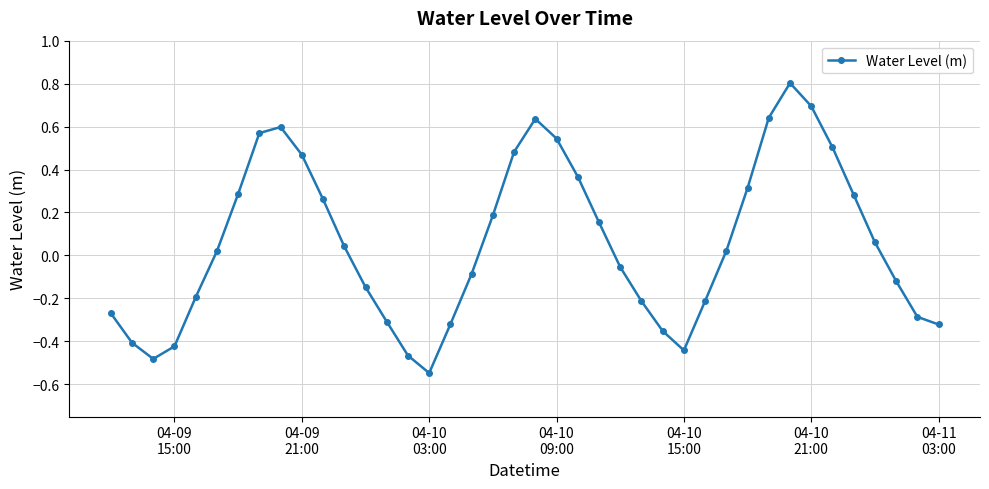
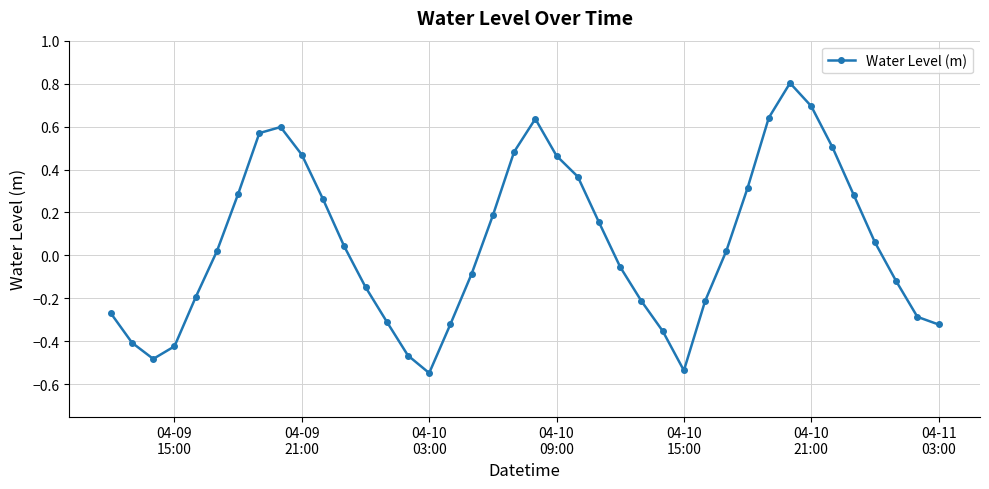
04-10 09:00: 0.54 -> 0.46
04-10 15:00: -0.44 -> -0.54
